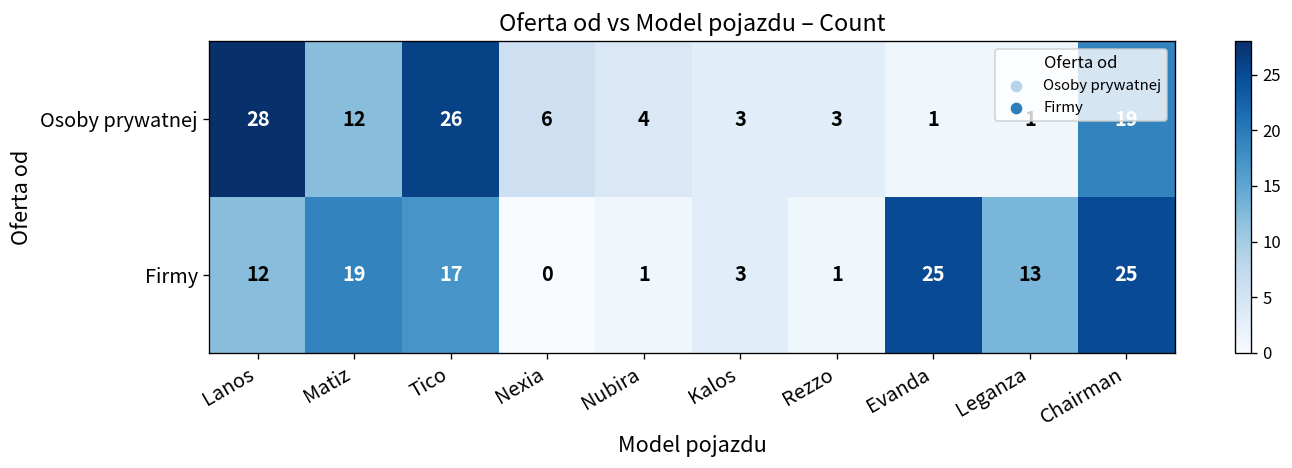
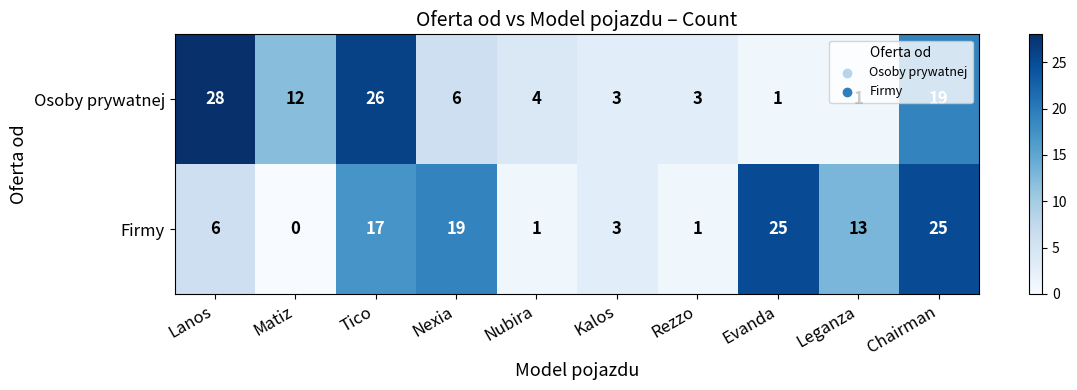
Firmy, Lanos: 12 -> 6
Firmy, Matiz: 19 -> 0
Firmy, Nexia: 0 -> 19
